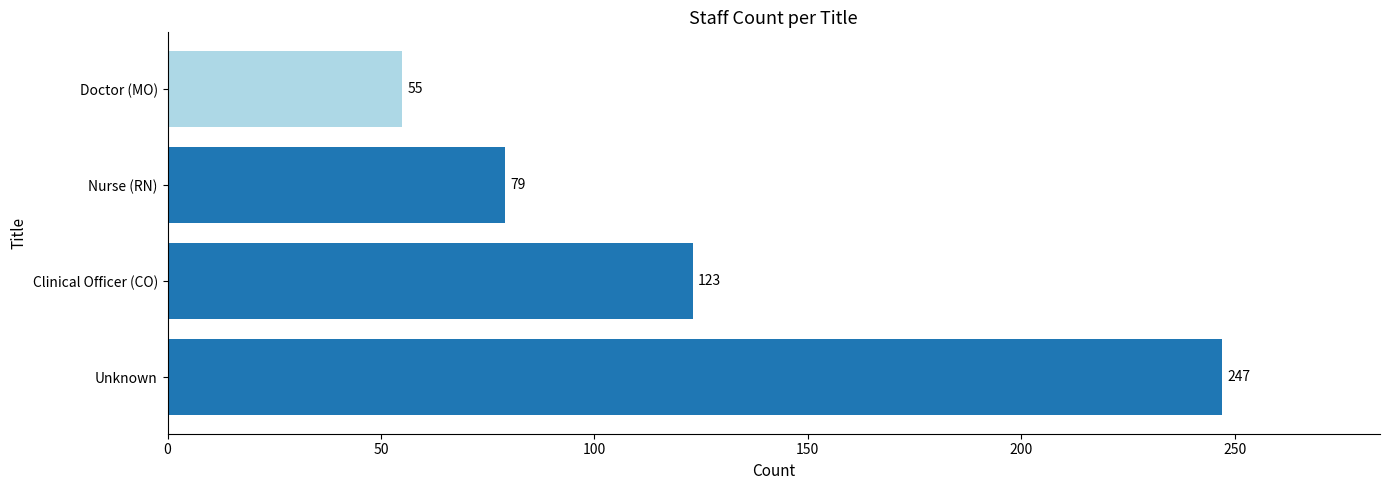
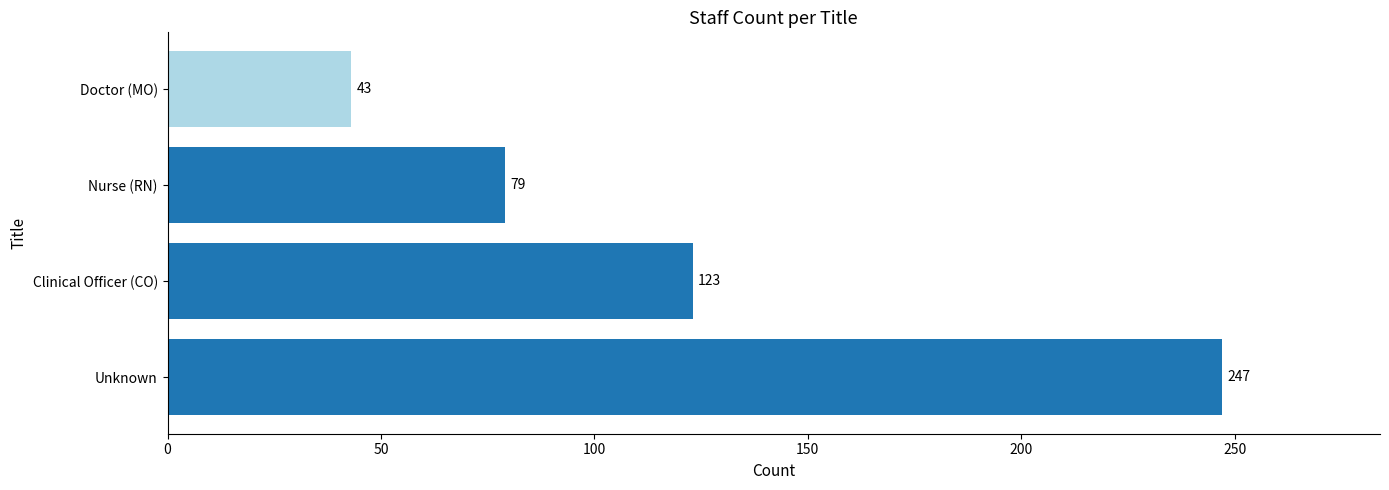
Doctor (MO): 55 -> 43
